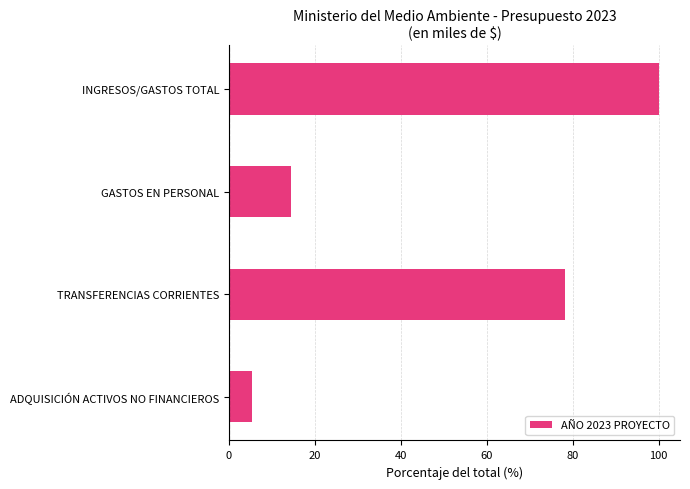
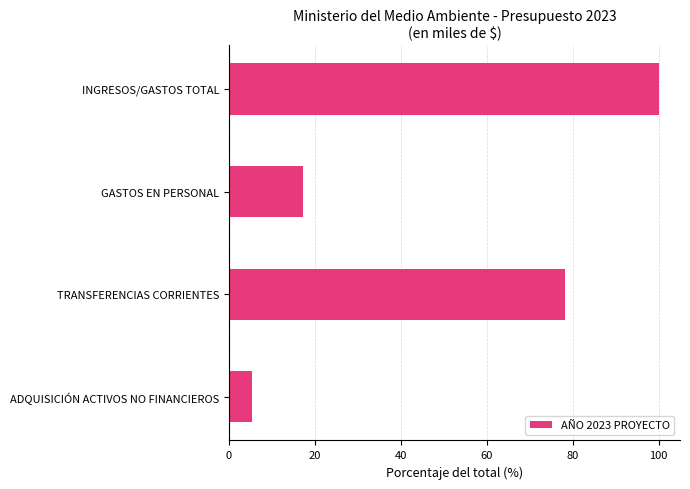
GASTOS EN PERSONAL: 14 -> 17
